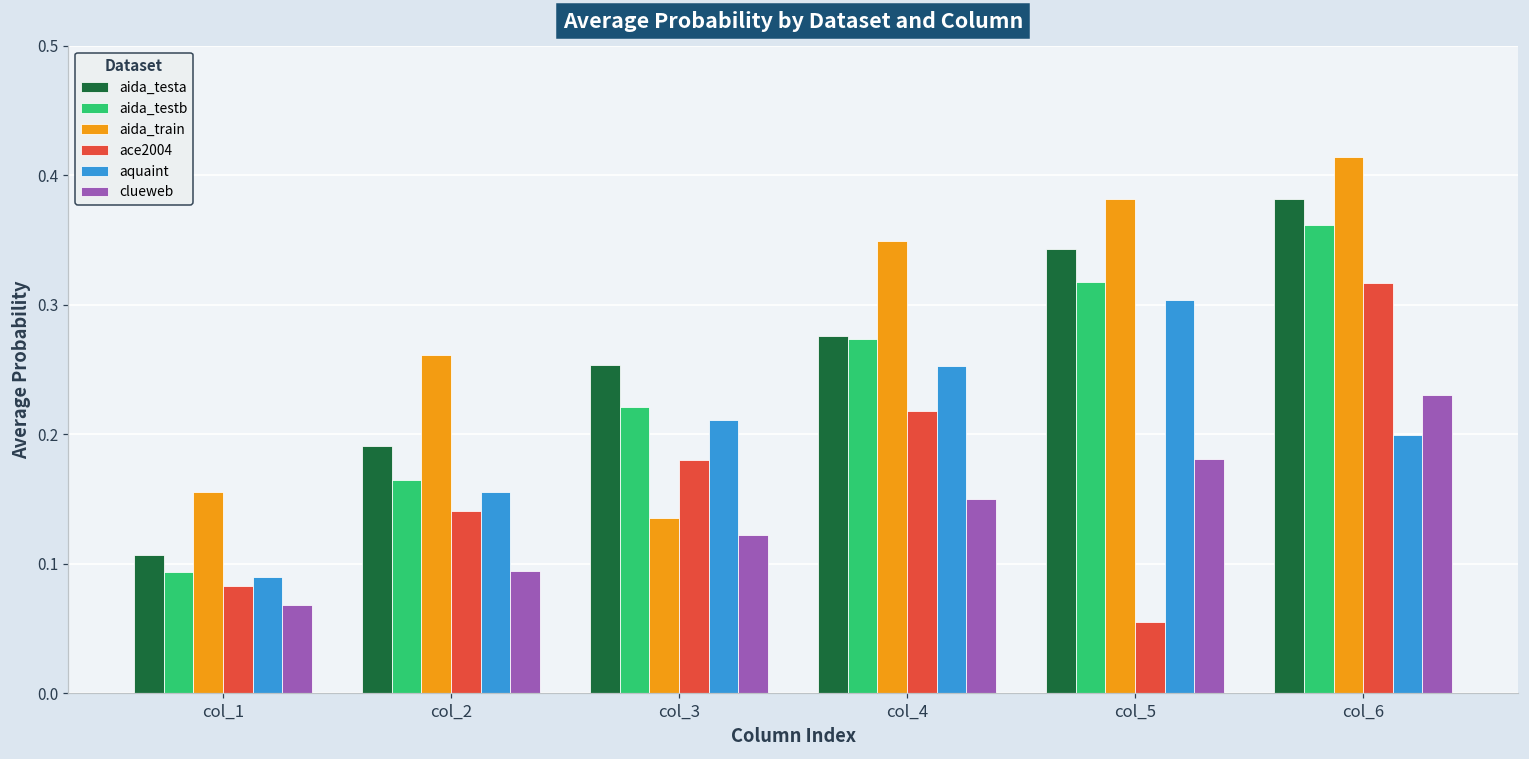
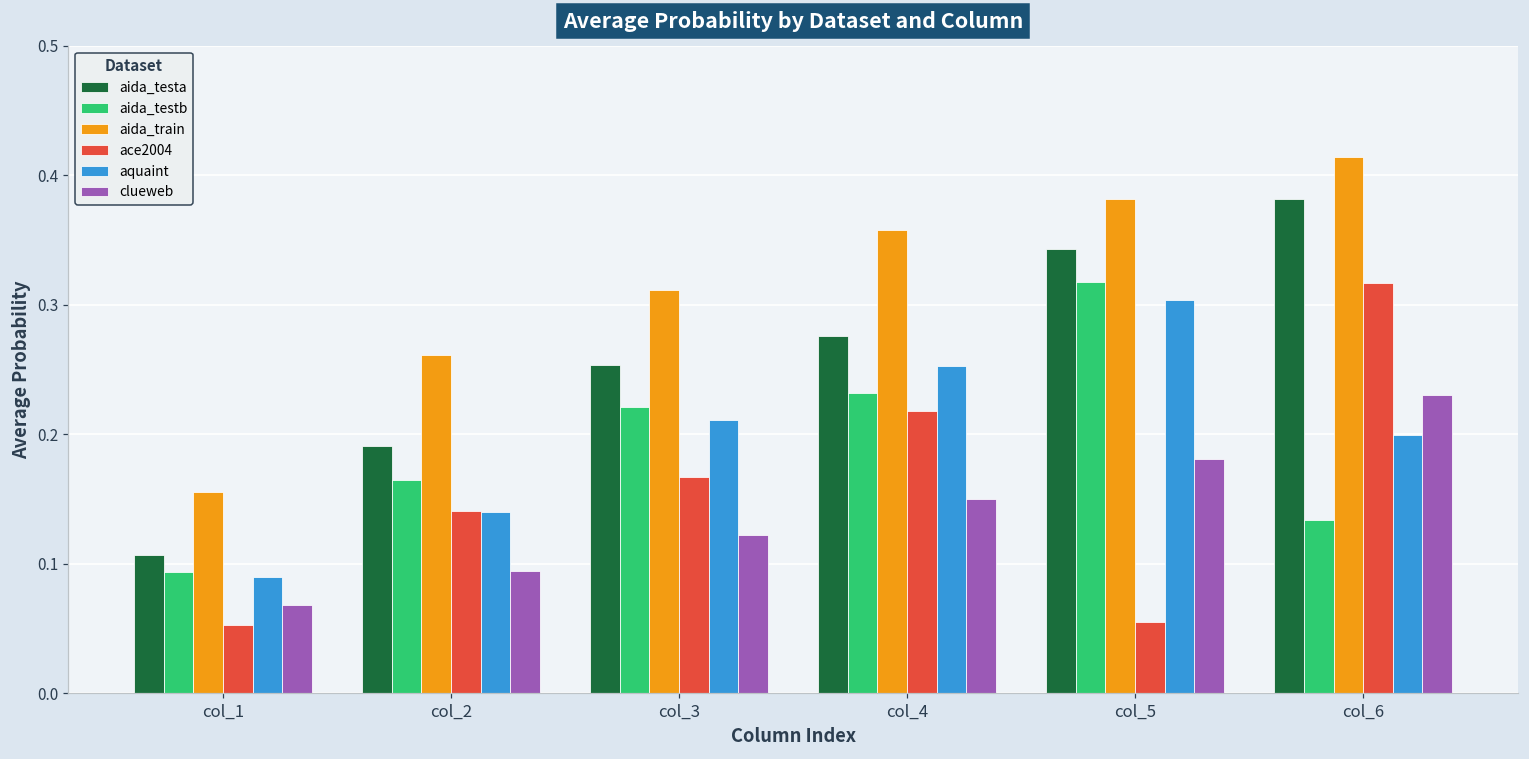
ace2004, col_1: 0.083 -> 0.053
aquaint, col_2: 0.156 -> 0.140
aida_train, col_3: 0.135 -> 0.312
ace2004, col_3: 0.180 -> 0.167
aida_testb, col_4: 0.273 -> 0.232
aida_train, col_4: 0.349 -> 0.358
aida_testb, col_6: 0.362 -> 0.134
